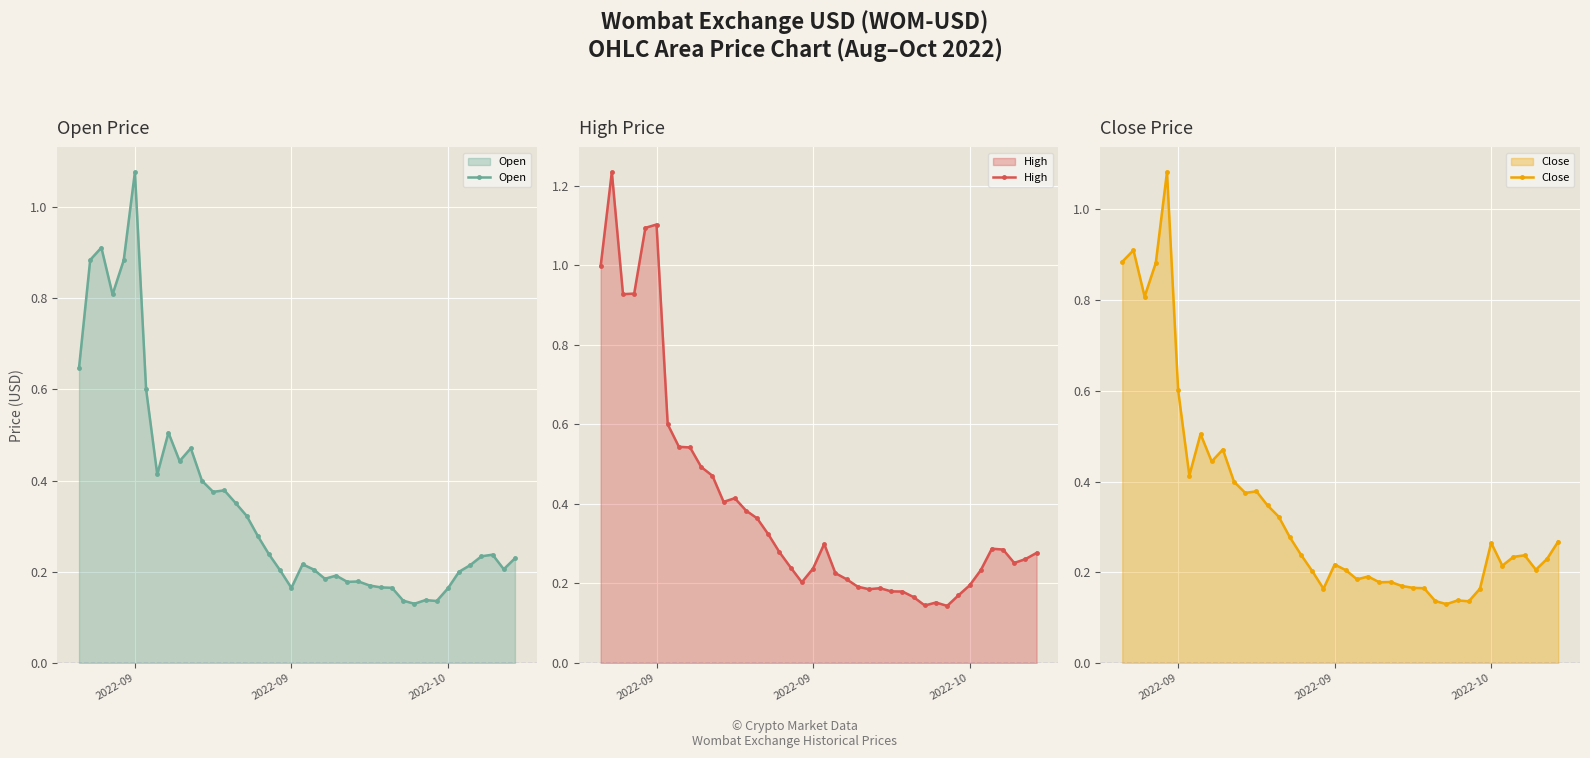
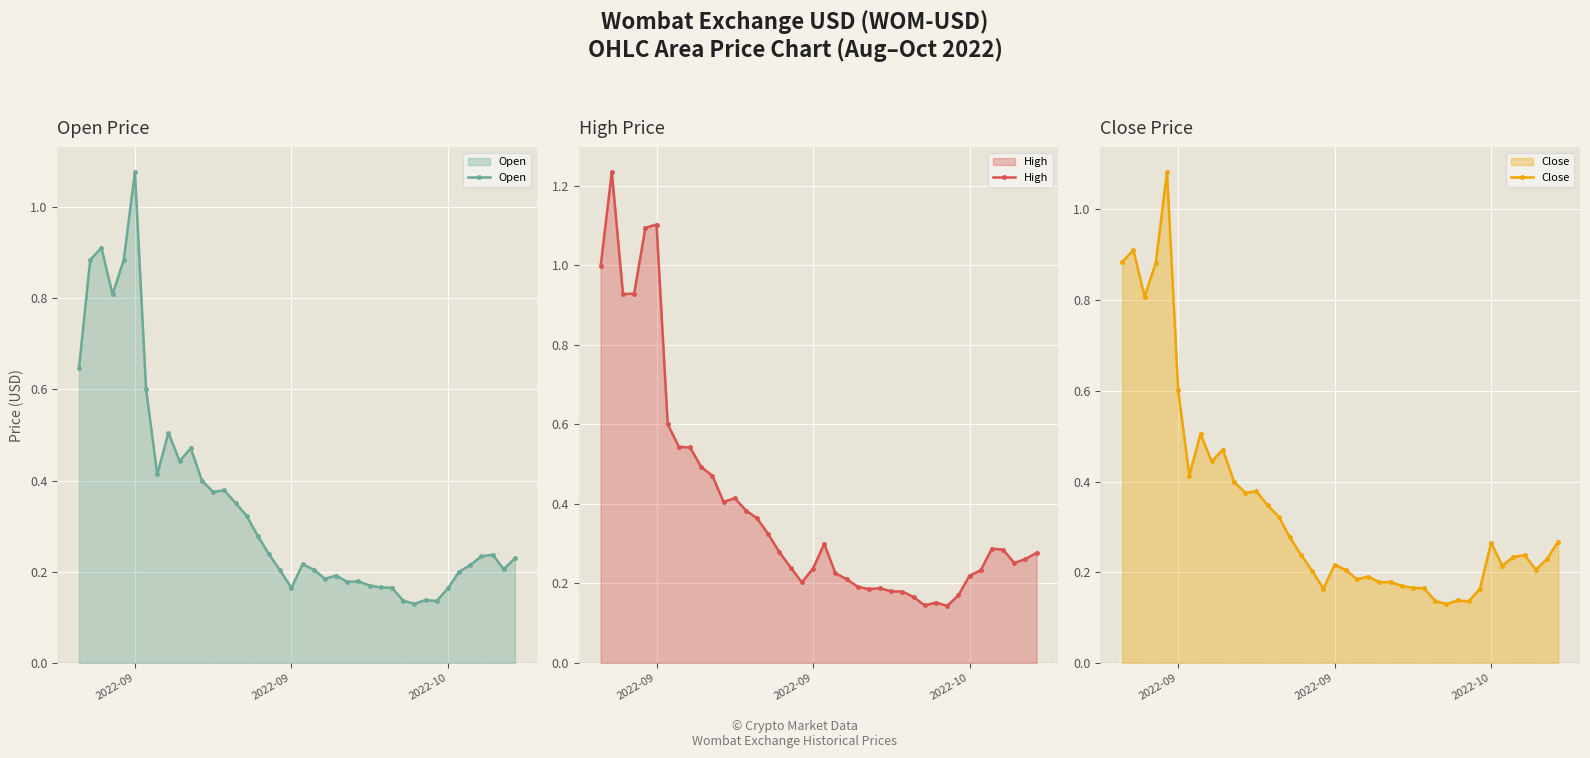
High Price, 2022-10: 0.20 -> 0.22
